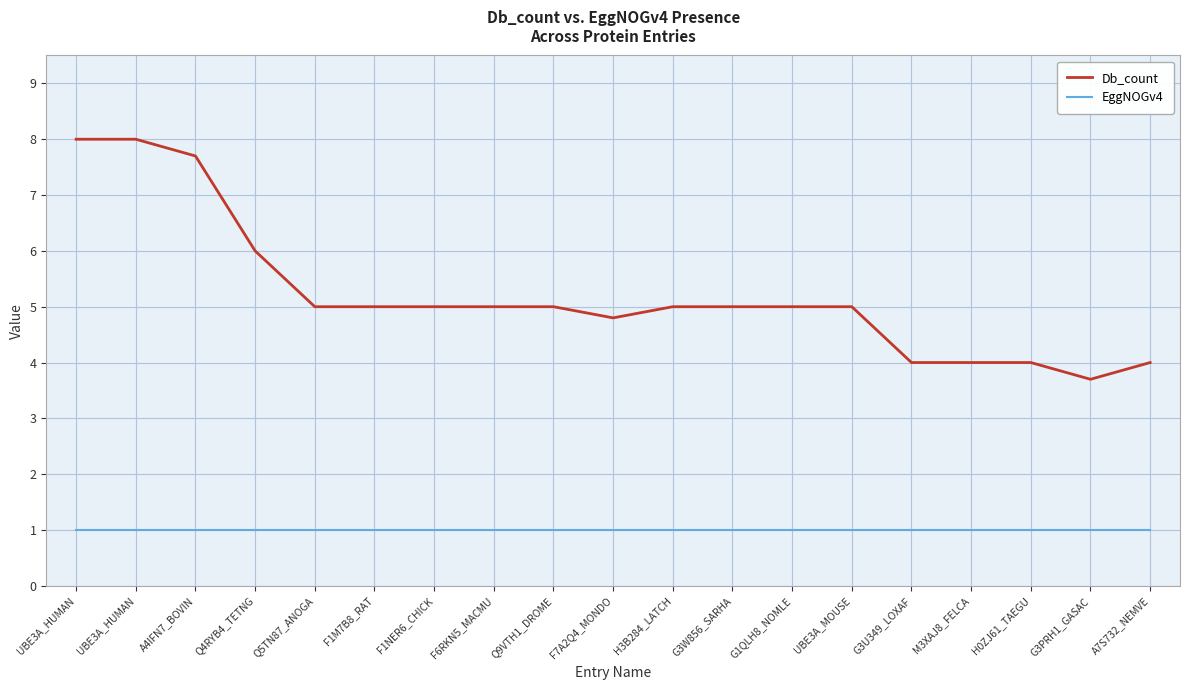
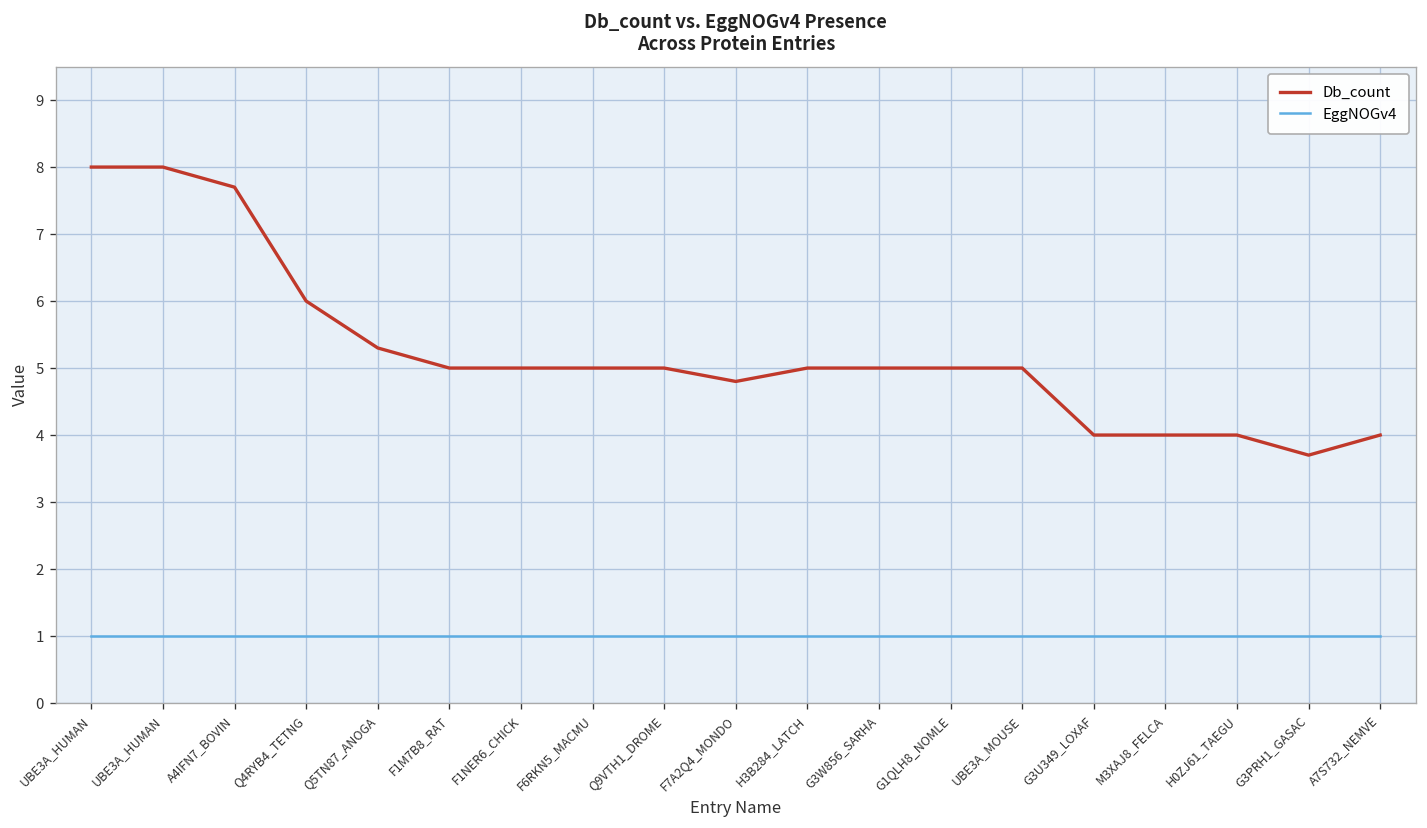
Db_count, Q5TN87_ANOGA: 5.0 -> 5.3
